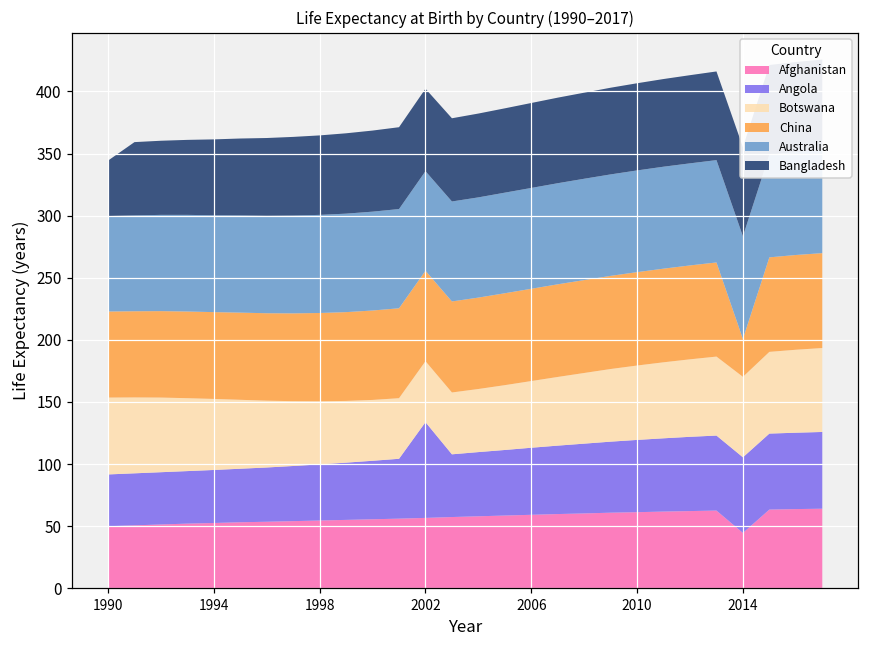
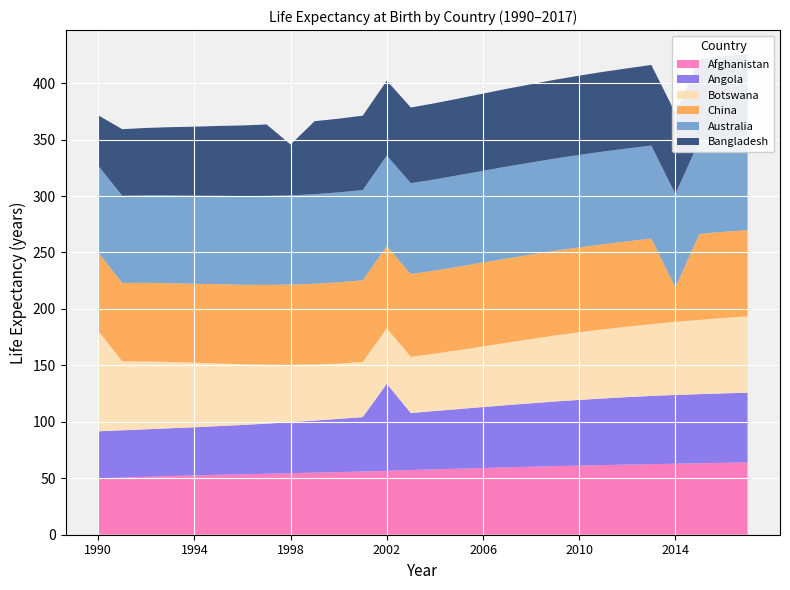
Botswana, 1990: 62 -> 89
Bangladesh, 1998: 64 -> 45
Afghanistan, 2014: 45 -> 63
